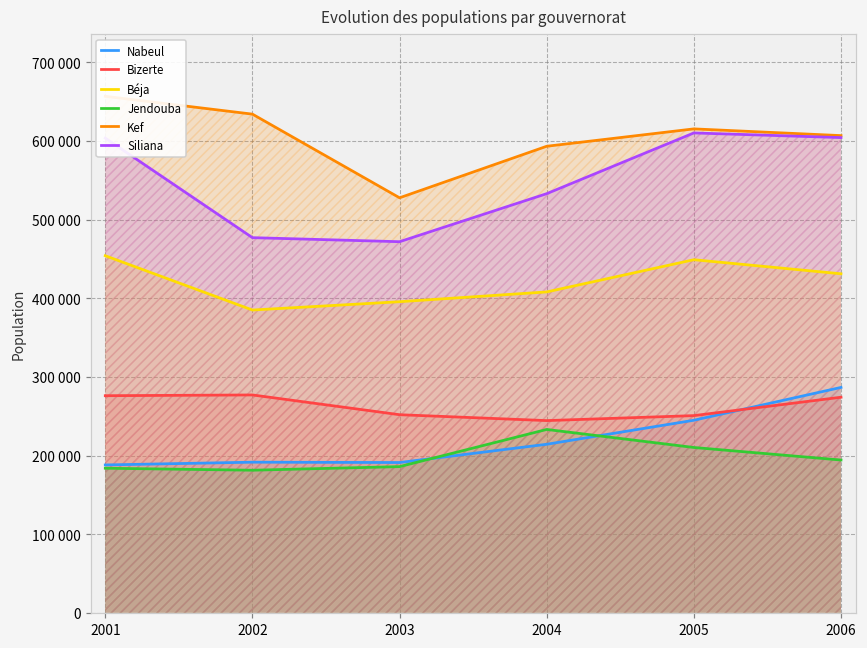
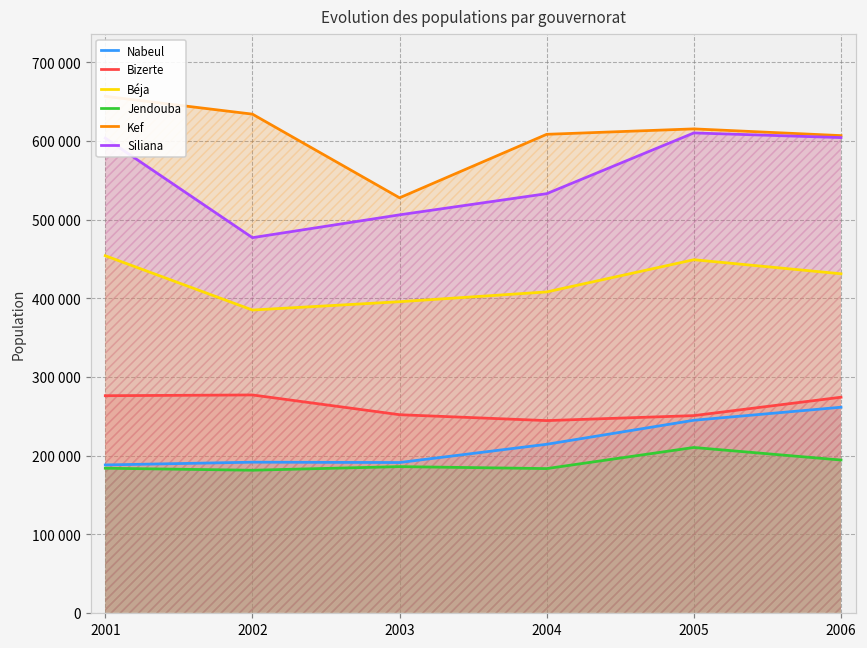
Siliana, 2003: 470000 -> 510000
Jendouba, 2004: 230000 -> 180000
Kef, 2004: 590000 -> 610000
Nabeul, 2006: 290000 -> 260000
